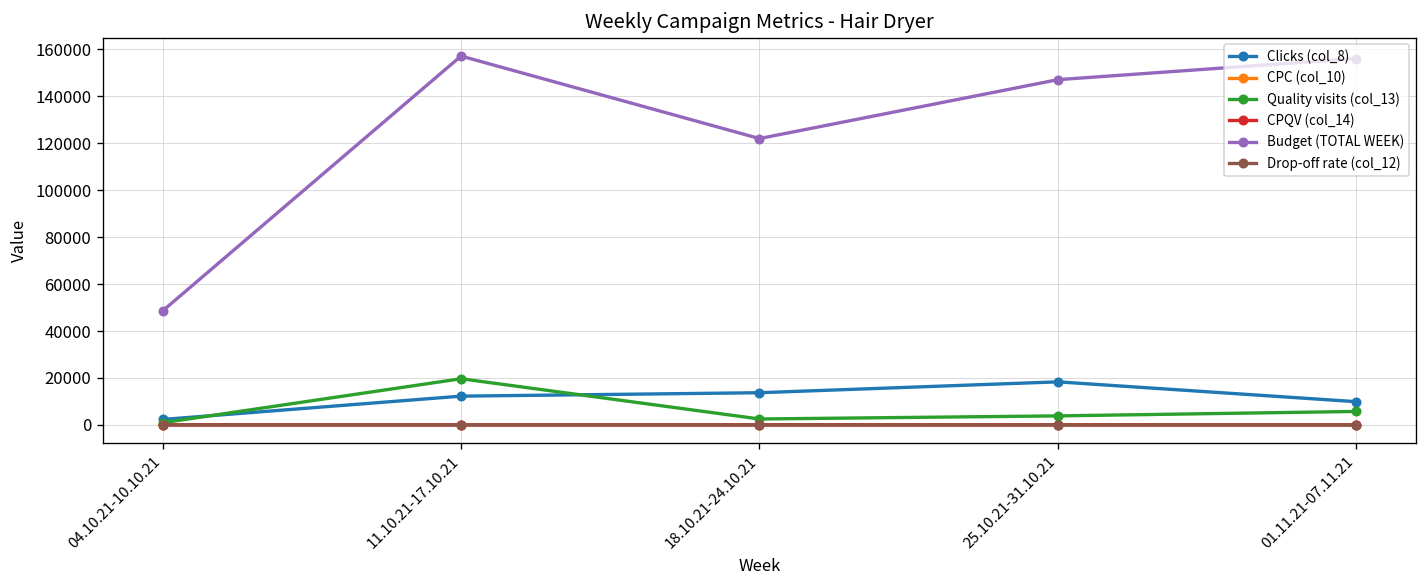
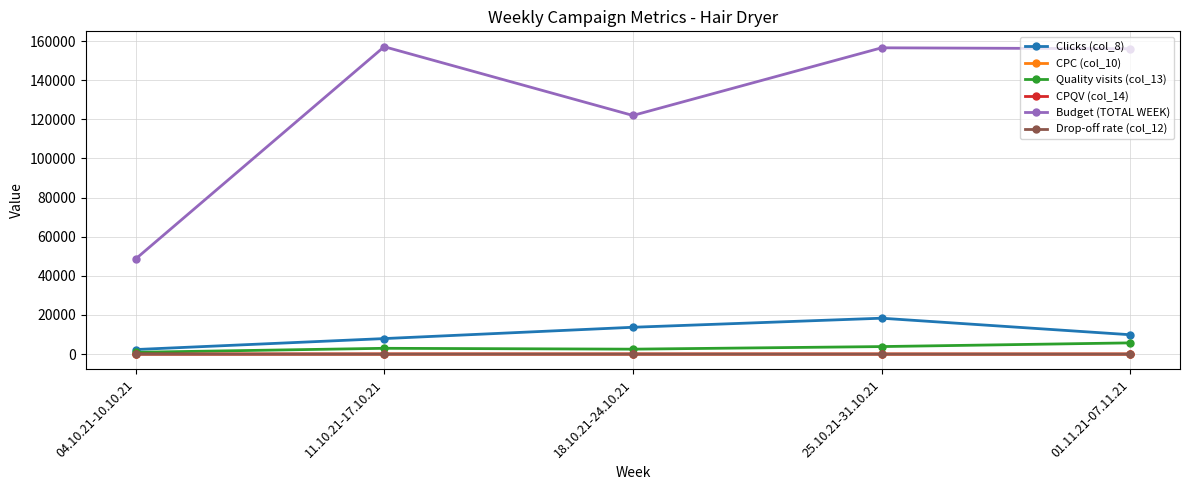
Clicks (col_8), 11.10.21-17.10.21: 12000 -> 8000
Quality visits (col_13), 11.10.21-17.10.21: 20000 -> 3000
Budget (TOTAL WEEK), 25.10.21-31.10.21: 147000 -> 157000
